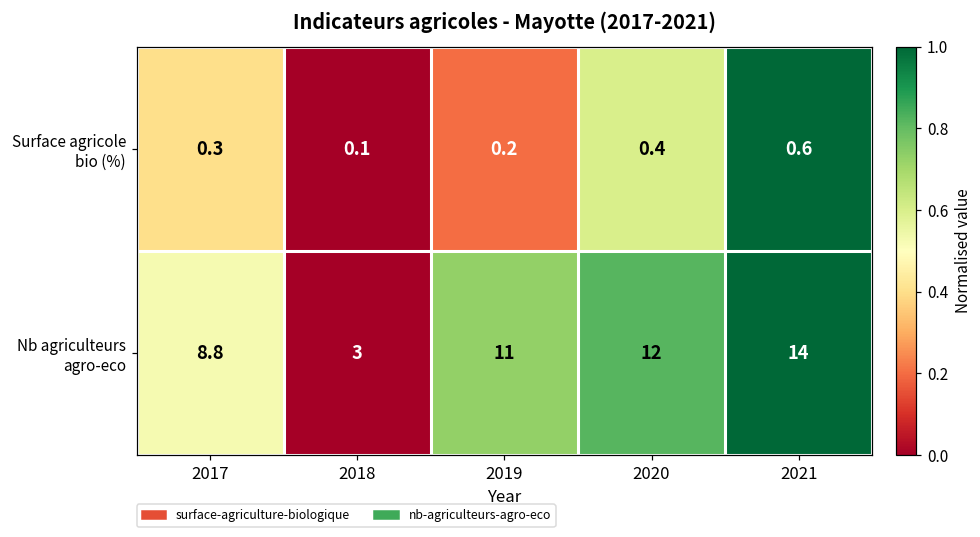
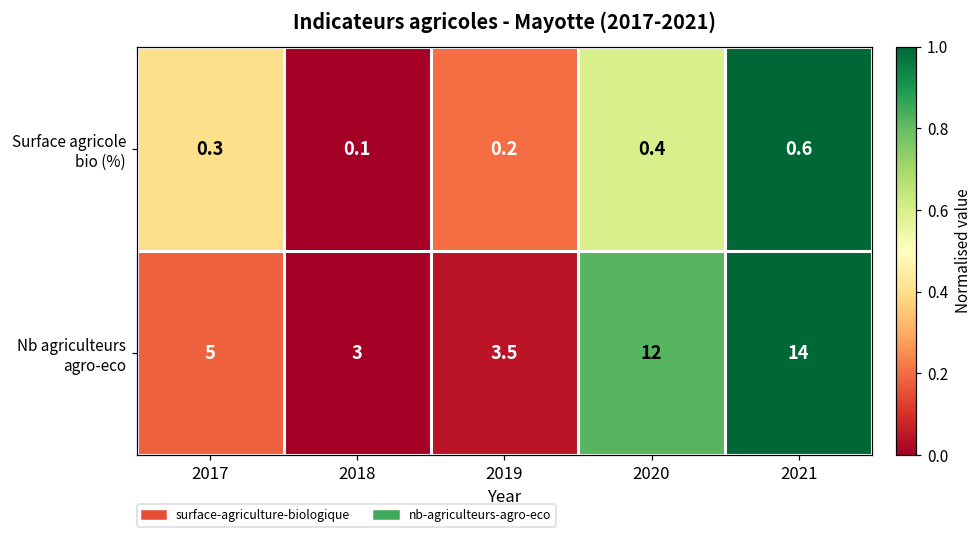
Nb agriculteurs agro-eco, 2017: 8.8 -> 5
Nb agriculteurs agro-eco, 2019: 11 -> 3.5
